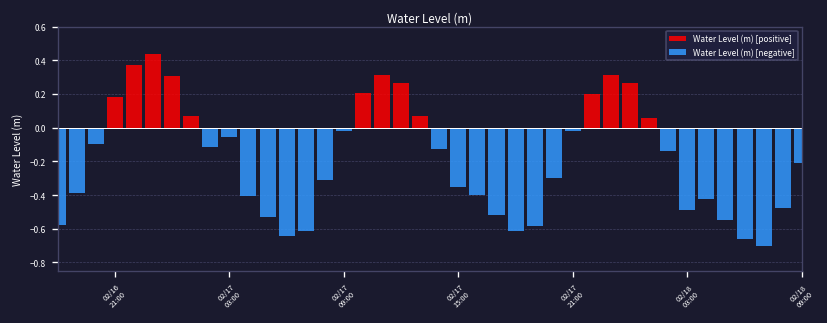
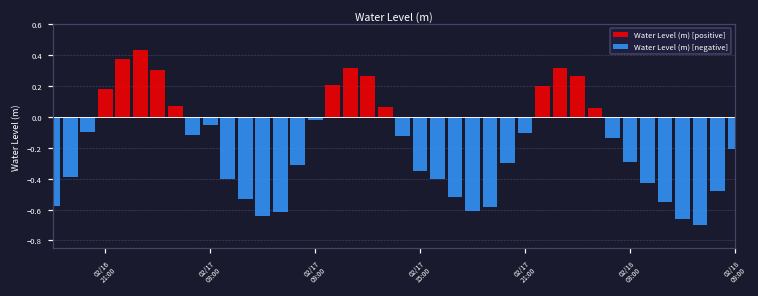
Water Level (m) [negative], 02/17 21:00: -0.02 -> -0.10
Water Level (m) [negative], 02/18 03:00: -0.49 -> -0.29
